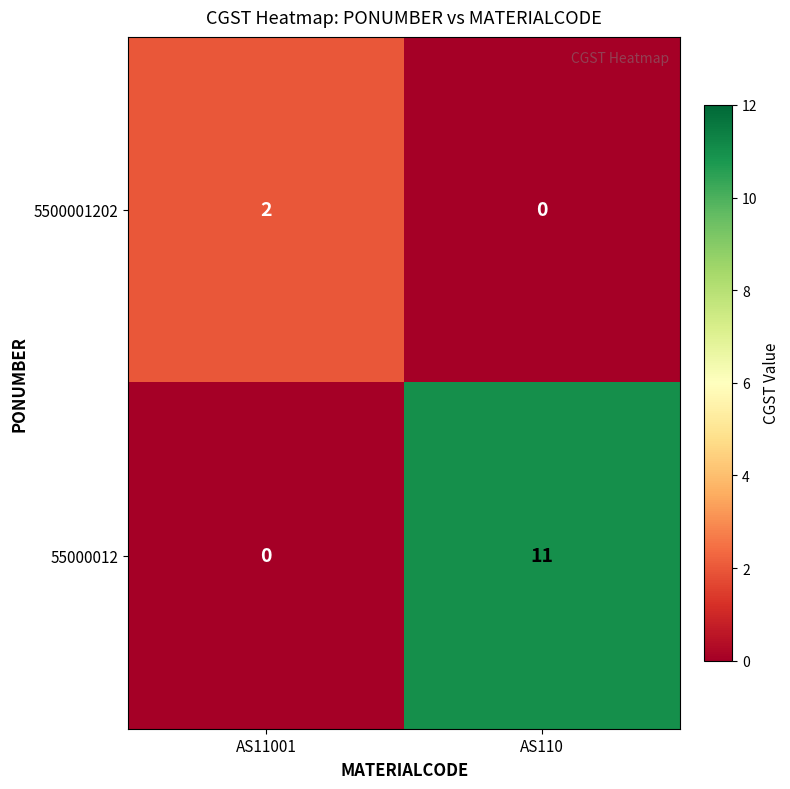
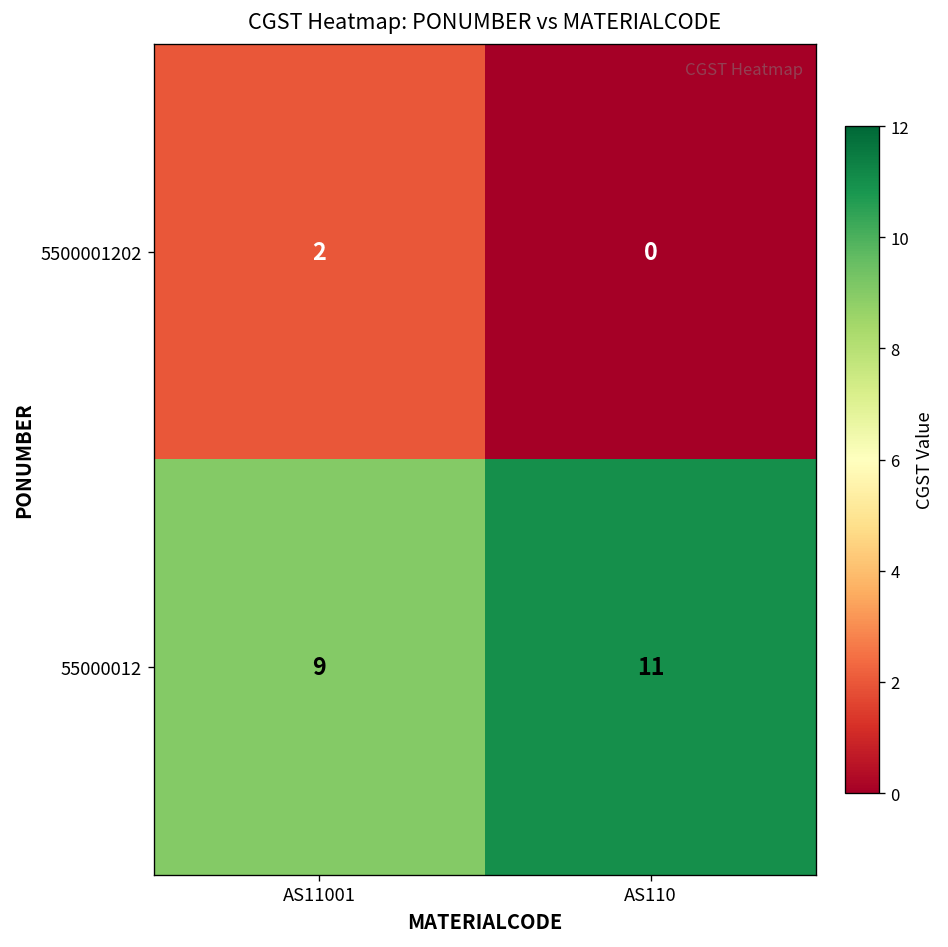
55000012, AS11001: 0 -> 9
